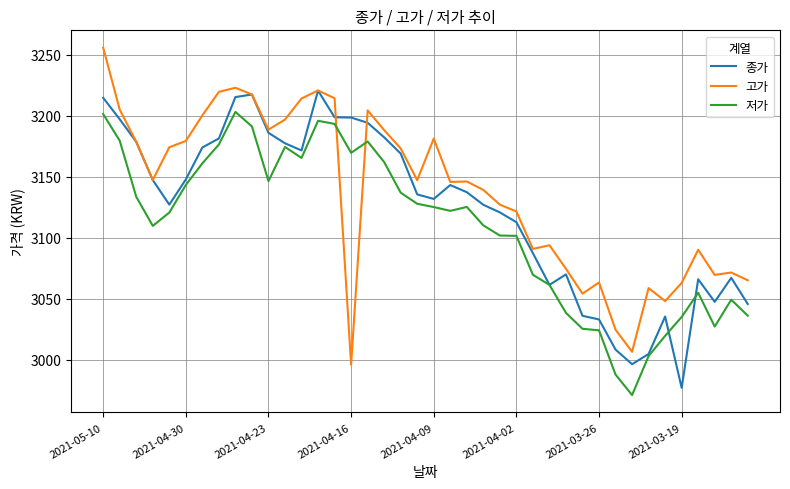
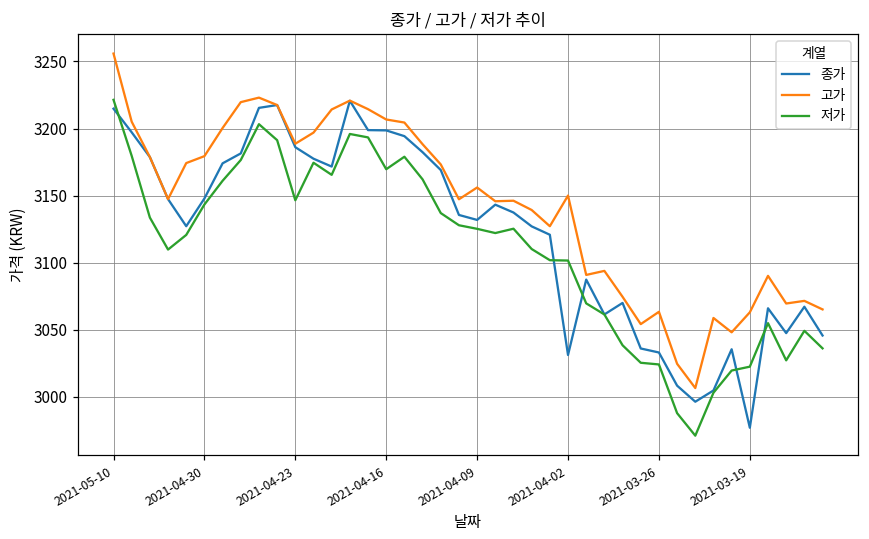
저가, 2021-05-10: 3201 -> 3221
고가, 2021-04-16: 2996 -> 3207
고가, 2021-04-09: 3181 -> 3156
종가, 2021-04-02: 3113 -> 3031
고가, 2021-04-02: 3122 -> 3150
저가, 2021-03-19: 3035 -> 3022
